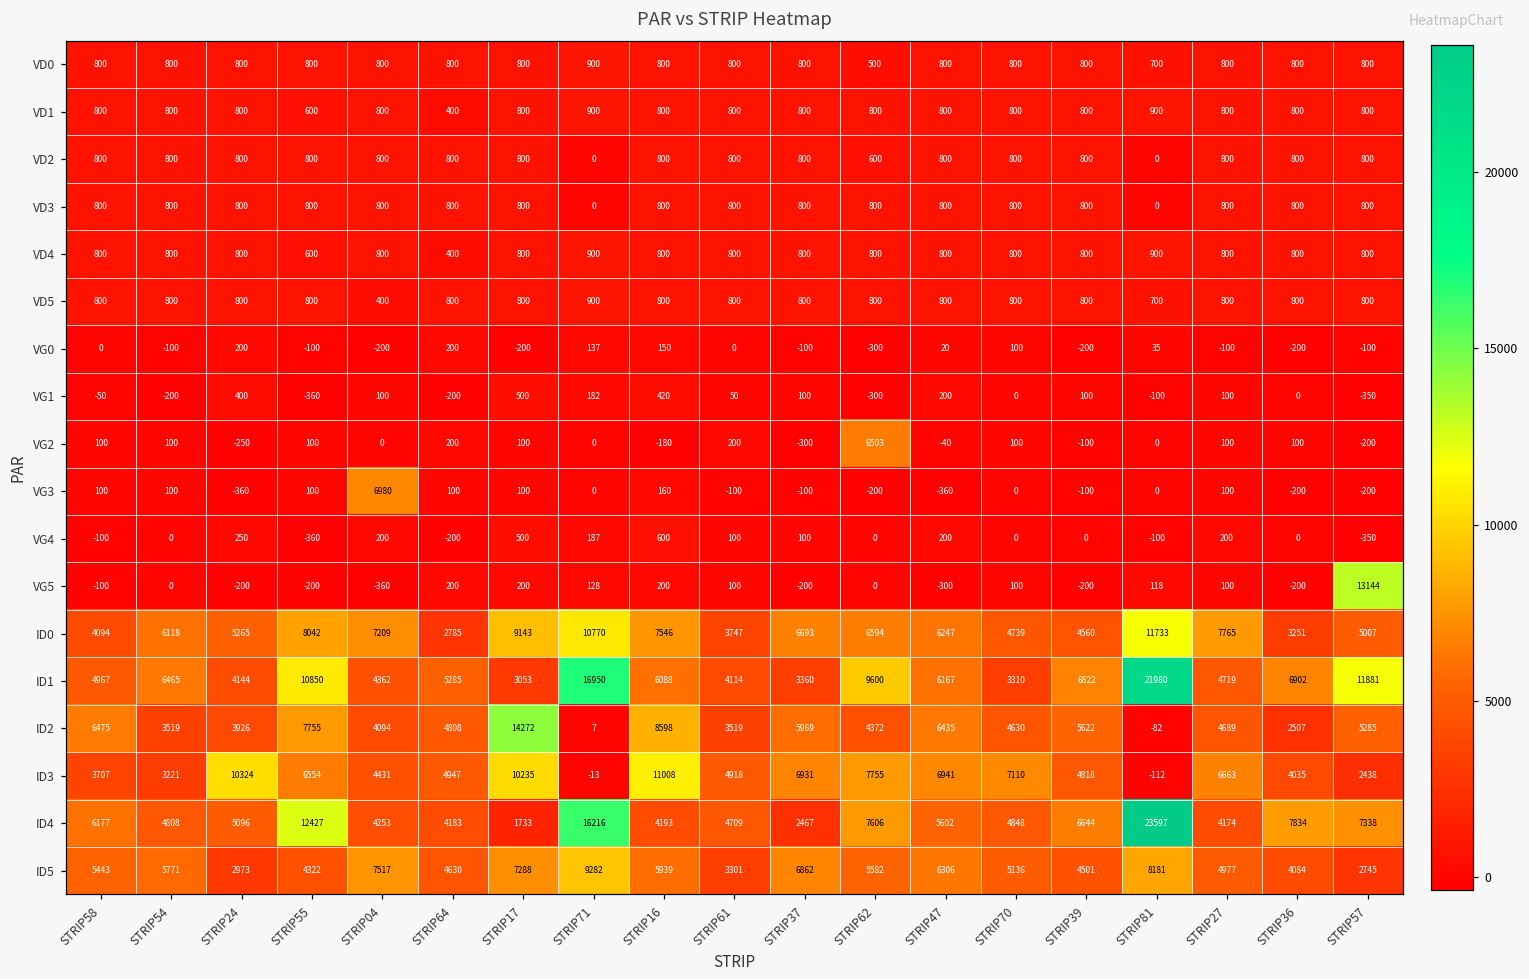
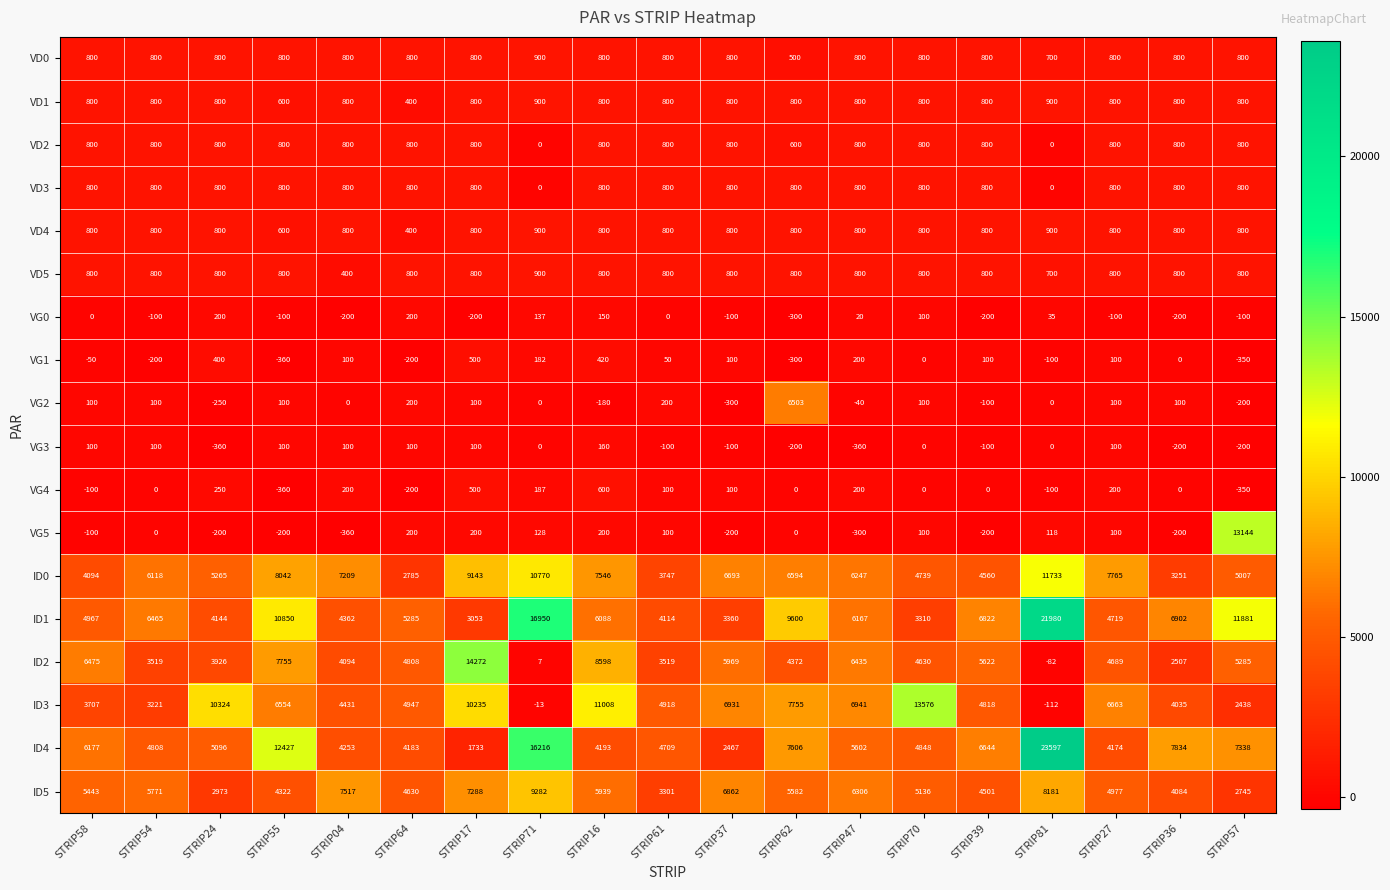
VG3, STRIP04: 6980 -> 100
ID3, STRIP70: 7110 -> 13576
